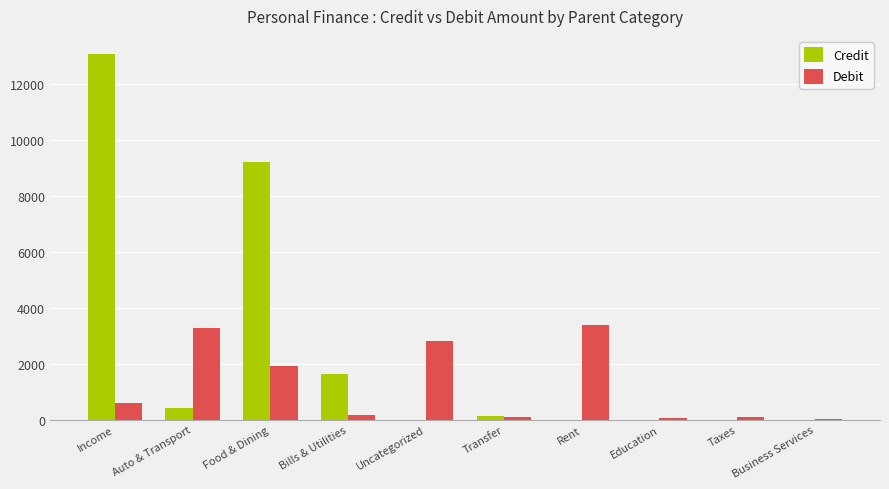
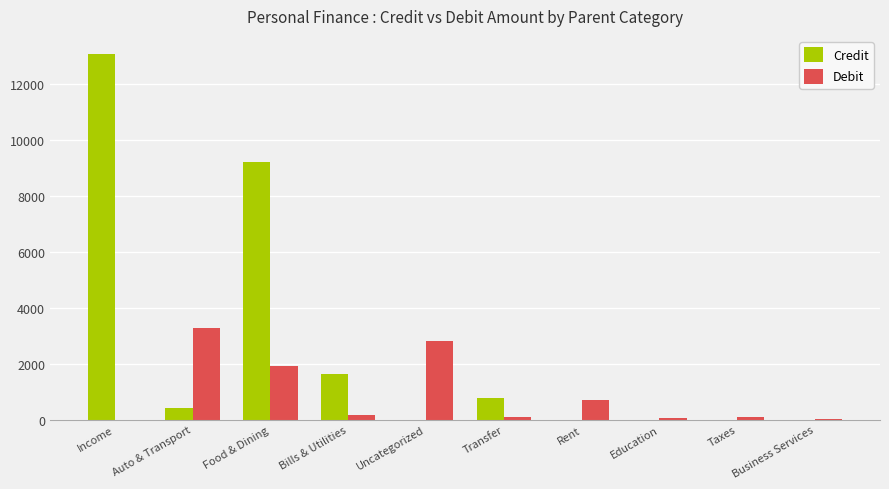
Debit, Income: 600 -> 0
Credit, Transfer: 100 -> 800
Debit, Rent: 3400 -> 700
